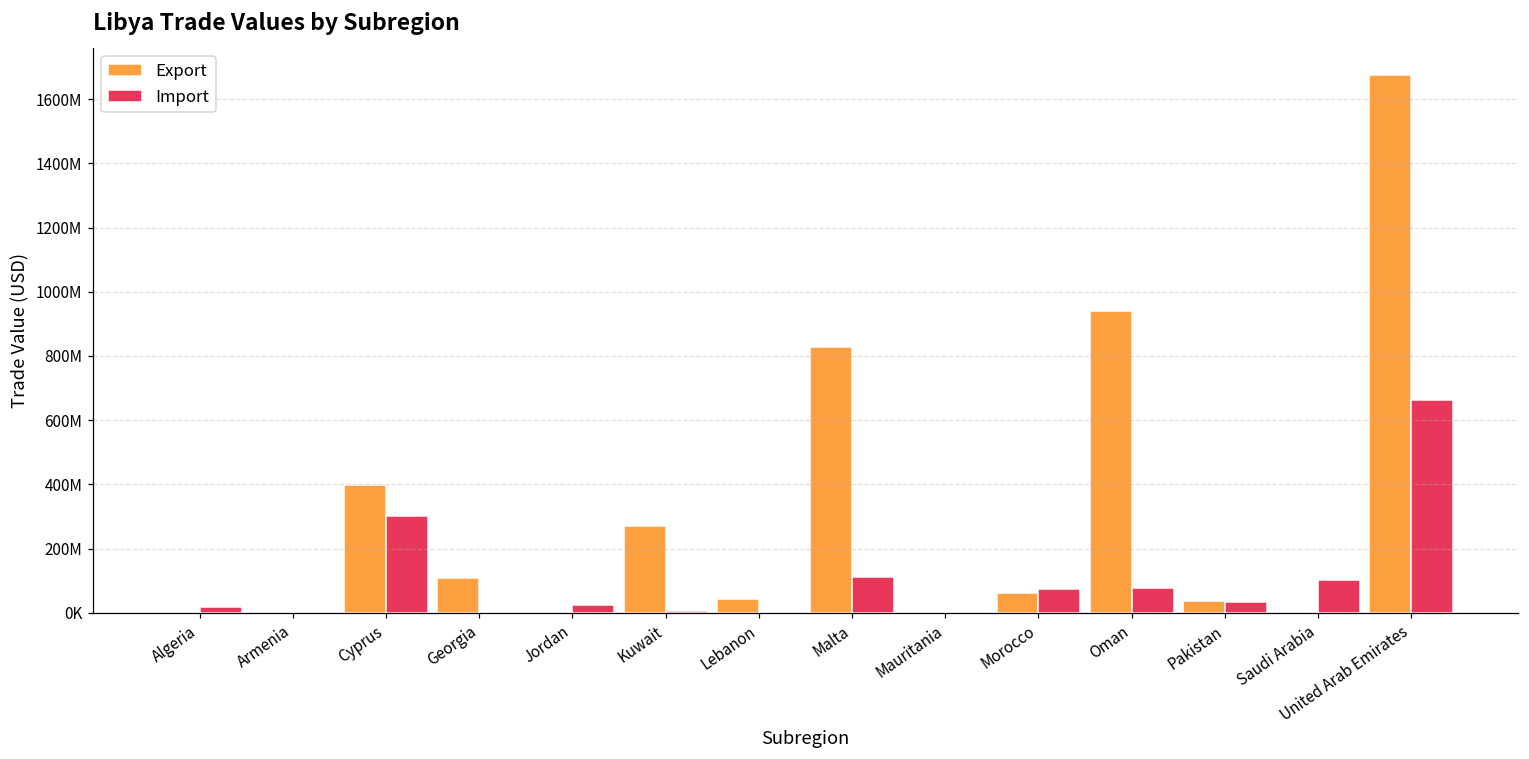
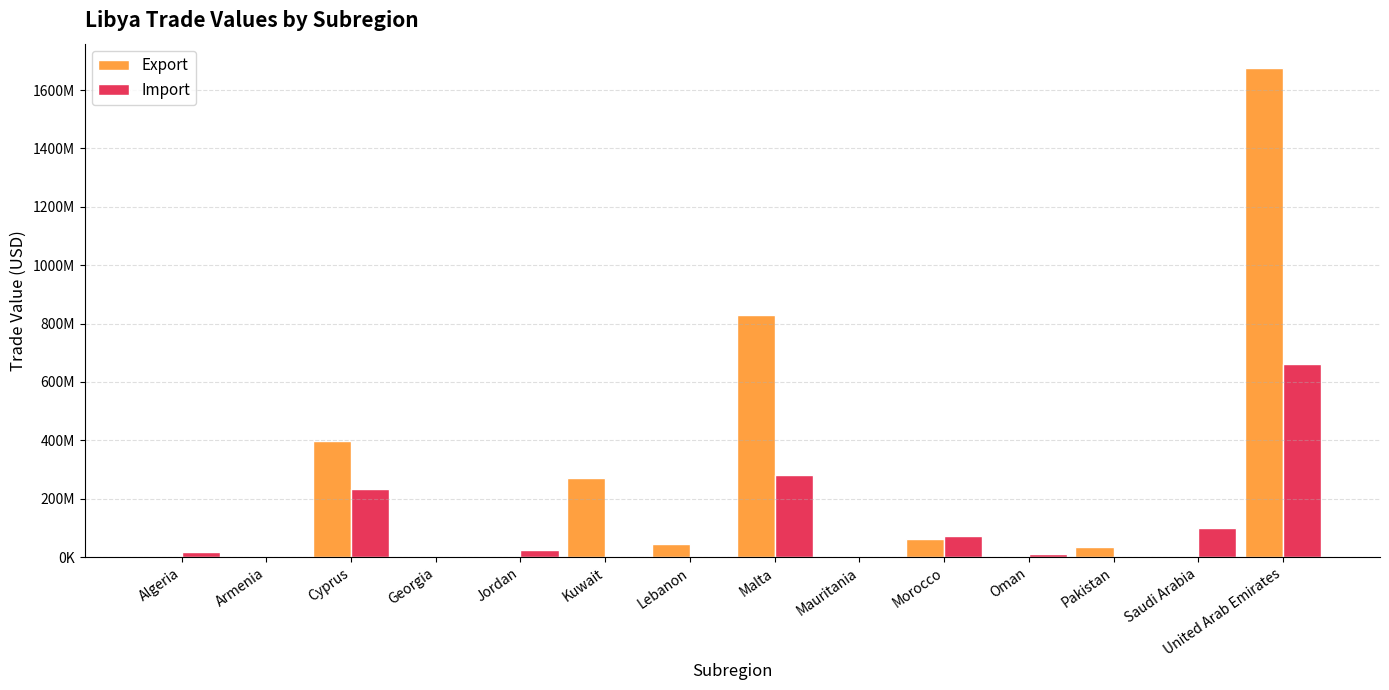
Import, Cyprus: 300000000 -> 230000000
Export, Georgia: 110000000 -> 0
Import, Malta: 110000000 -> 280000000
Export, Oman: 940000000 -> 0
Import, Oman: 80000000 -> 10000000
Import, Pakistan: 30000000 -> 0
